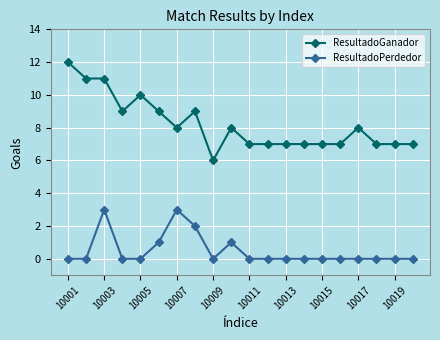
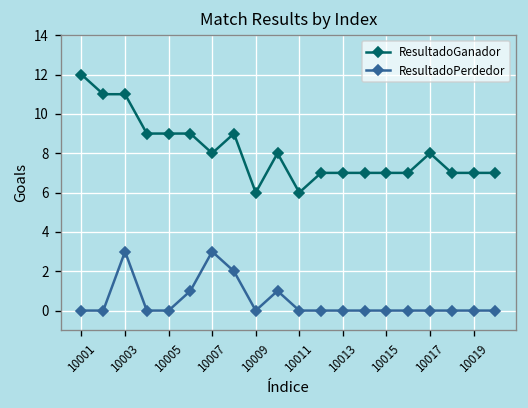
ResultadoGanador, 10005: 10 -> 9
ResultadoGanador, 10011: 7 -> 6
